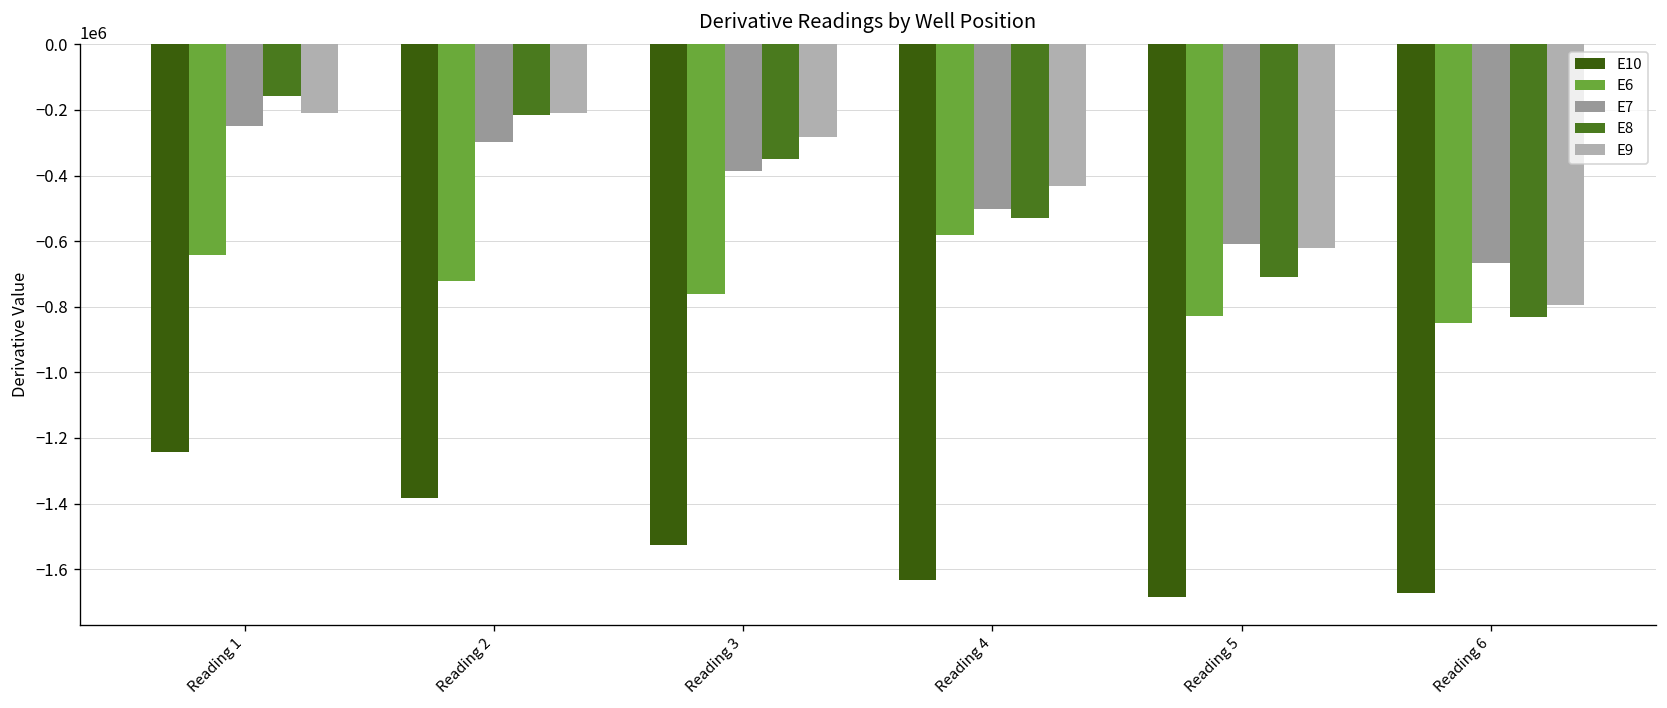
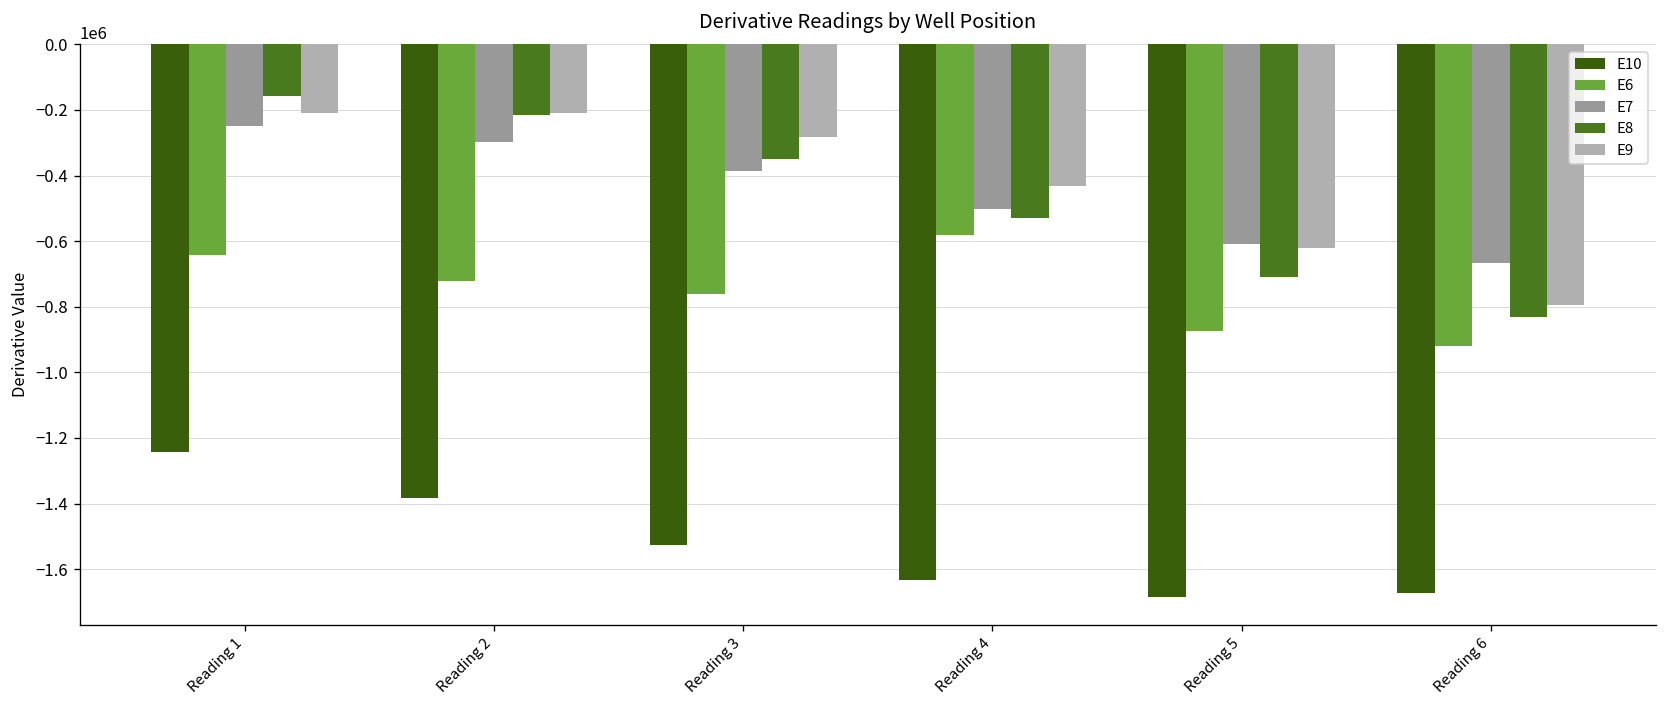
E6, Reading 5: -830000 -> -870000
E6, Reading 6: -850000 -> -920000
